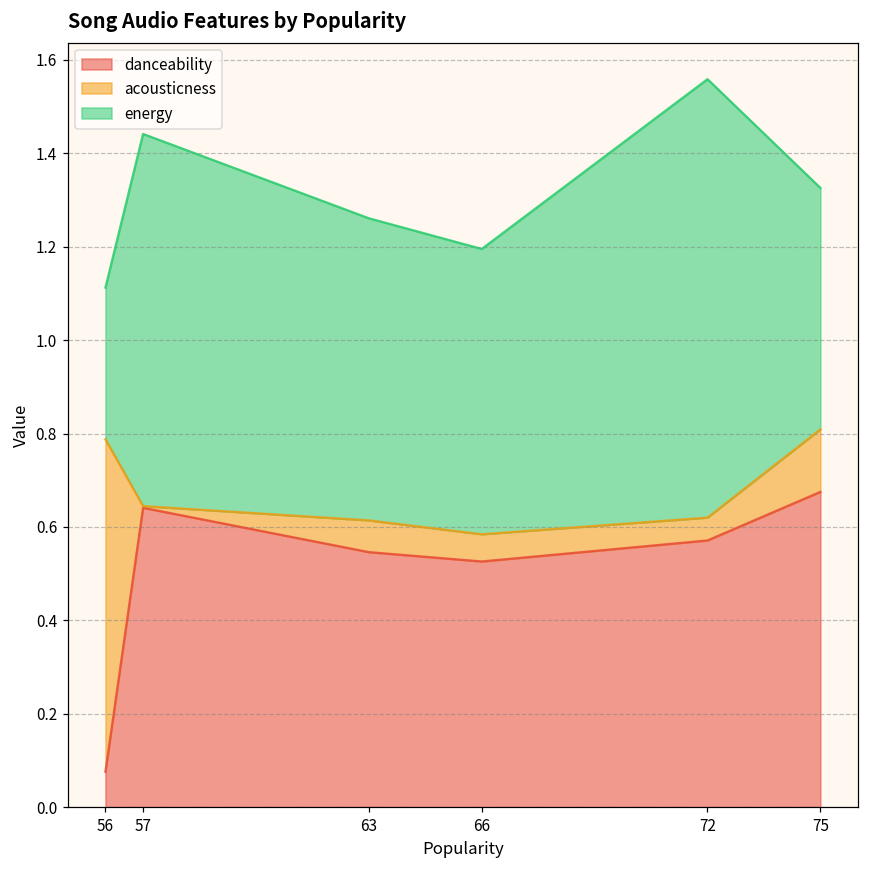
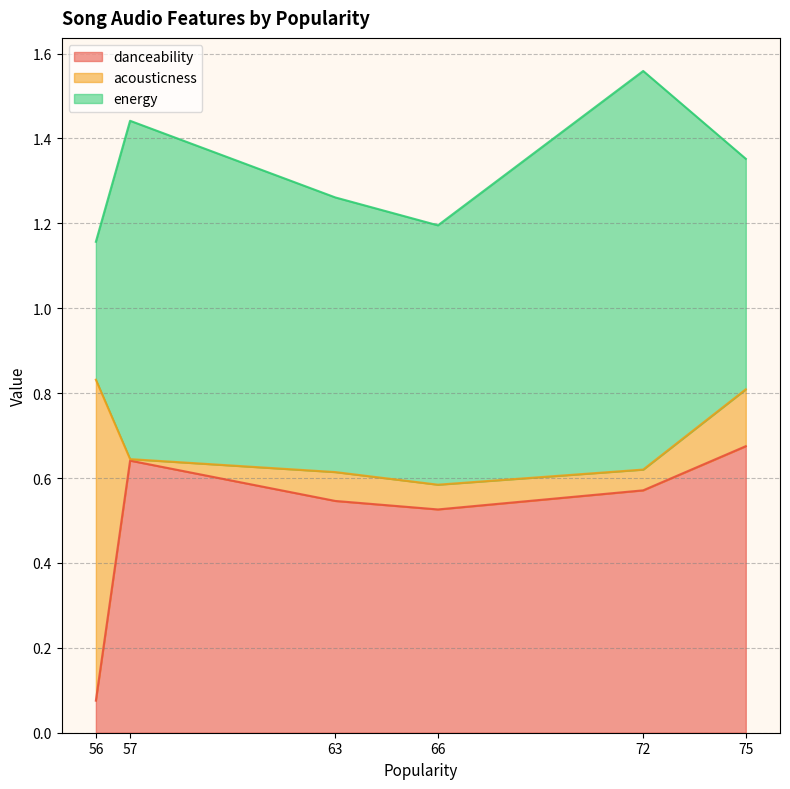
acousticness, 56: 0.71 -> 0.76
energy, 75: 0.52 -> 0.54
